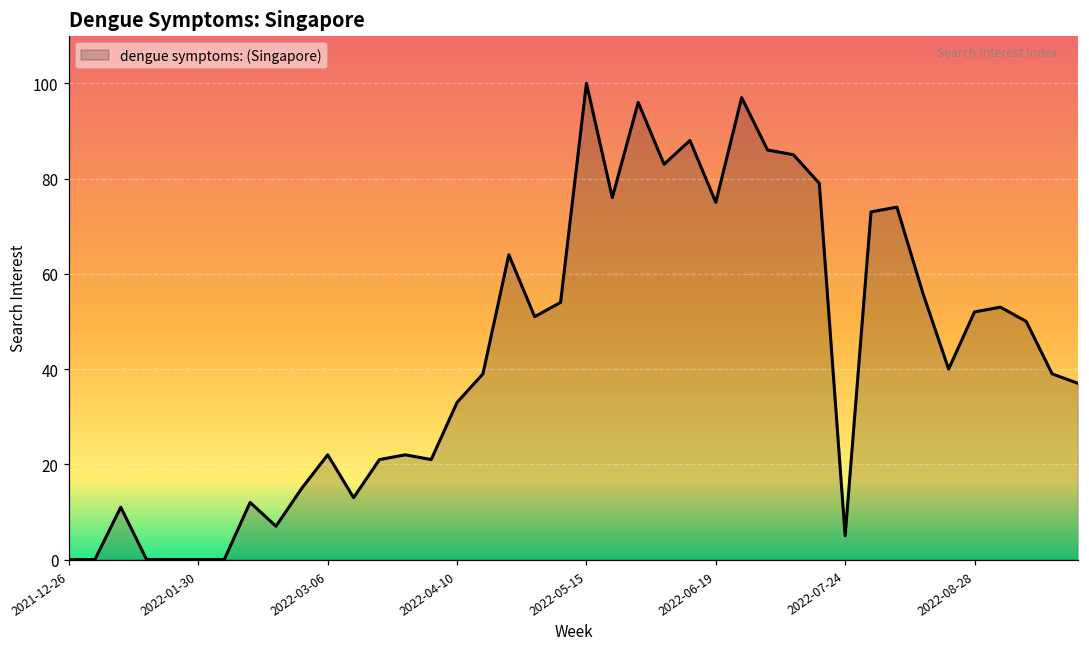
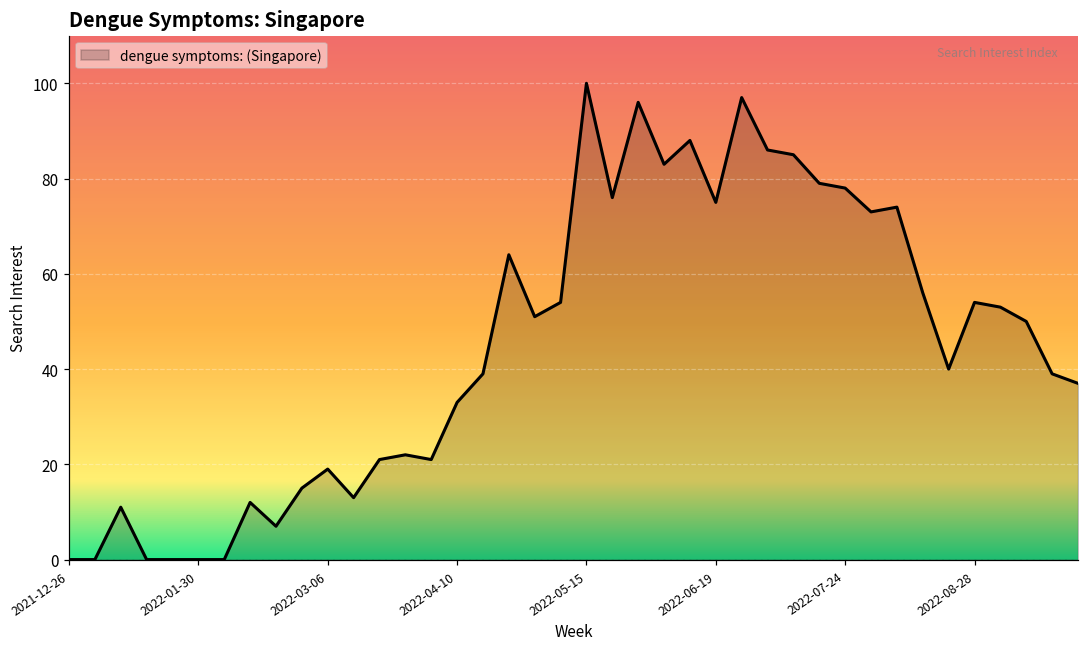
2022-03-06: 22 -> 19
2022-07-24: 5 -> 78
2022-08-28: 52 -> 54
